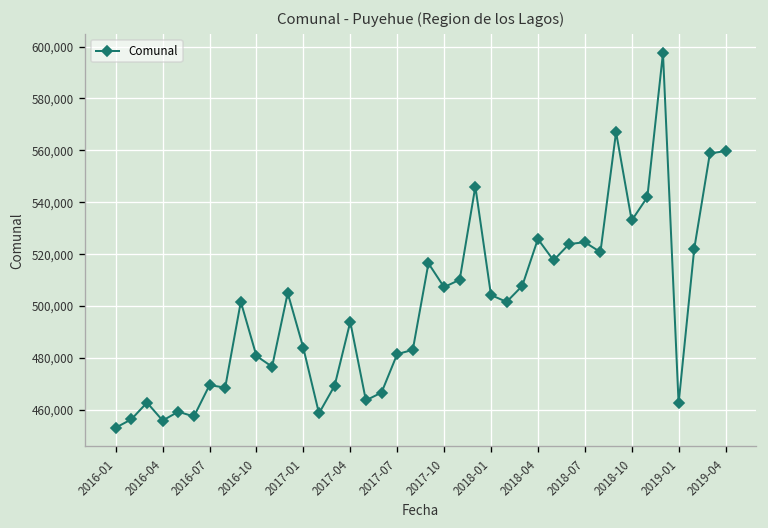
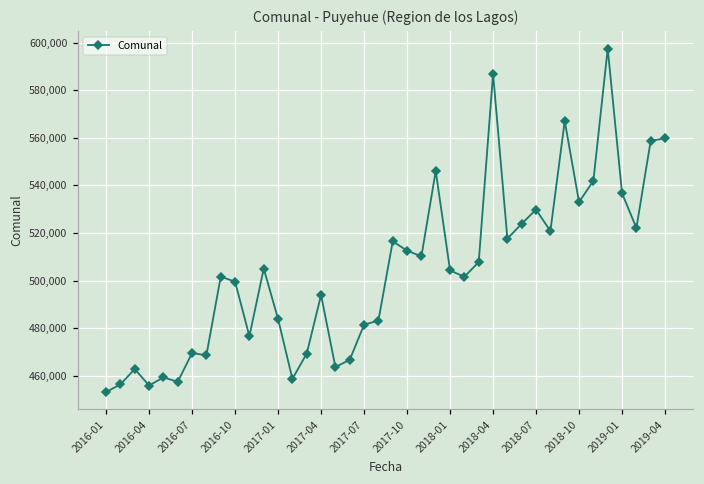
2016-10: 481,000 -> 500,000
2017-10: 507,000 -> 513,000
2018-04: 526,000 -> 587,000
2018-07: 525,000 -> 530,000
2019-01: 462,000 -> 537,000
